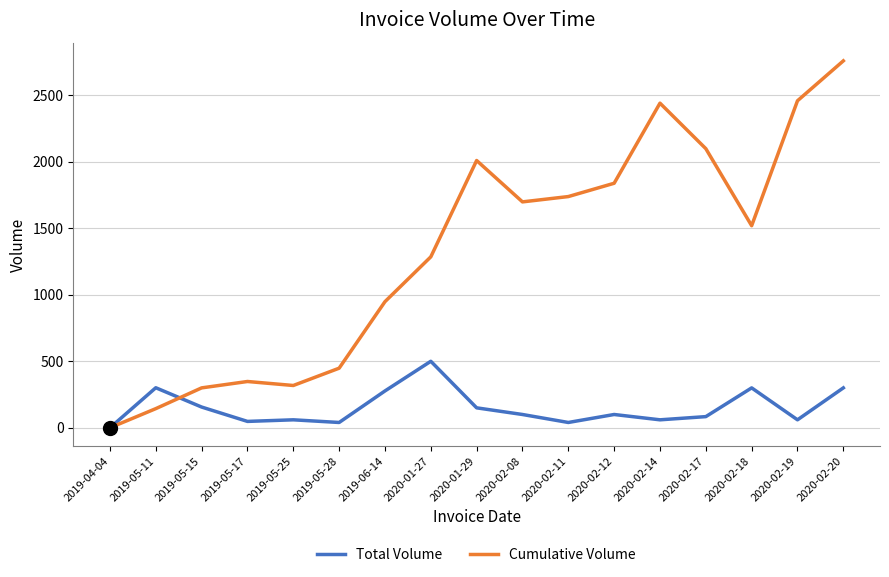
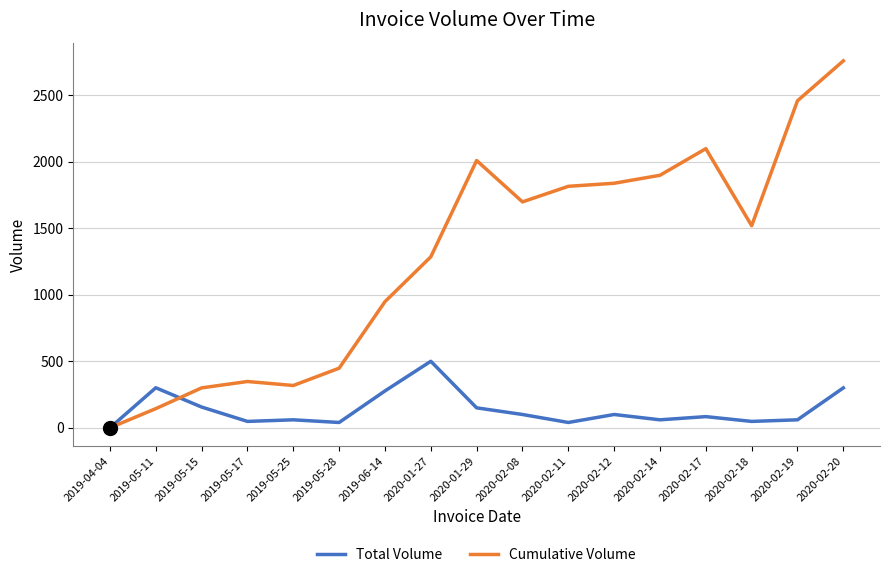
Cumulative Volume, 2020-02-11: 1740 -> 1820
Cumulative Volume, 2020-02-14: 2440 -> 1900
Total Volume, 2020-02-18: 300 -> 50
